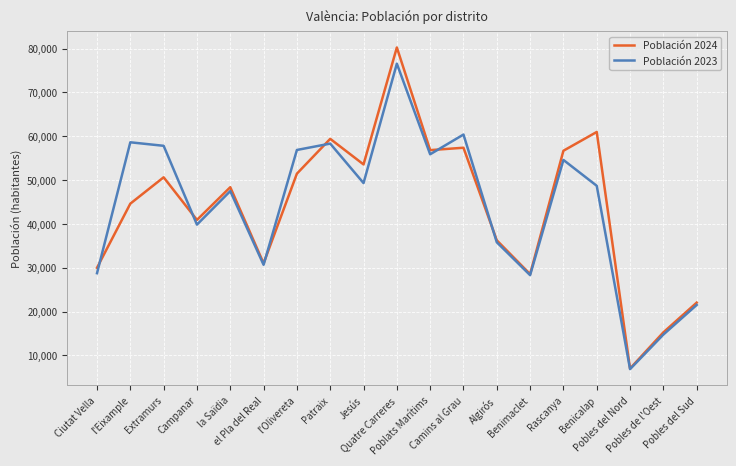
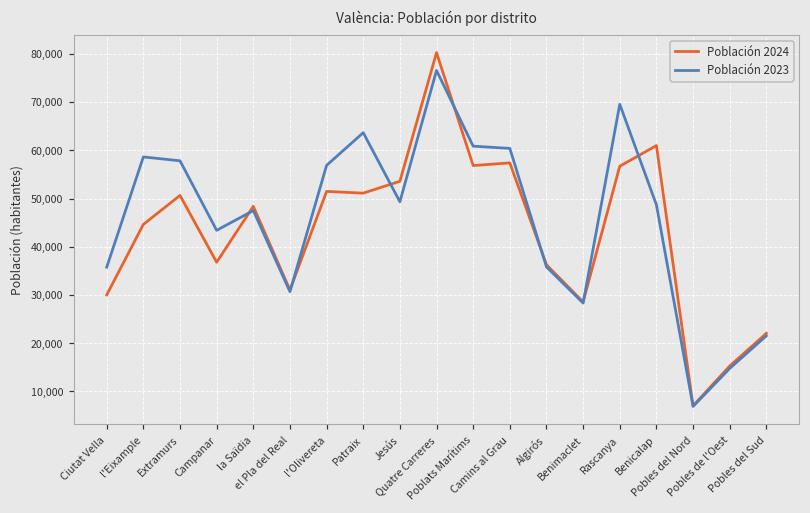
Población 2023, Ciutat Vella: 29,000 -> 36,000
Población 2024, Campanar: 41,000 -> 37,000
Población 2023, Campanar: 40,000 -> 43,000
Población 2024, Patraix: 59,000 -> 51,000
Población 2023, Patraix: 58,000 -> 64,000
Población 2023, Poblats Marítims: 56,000 -> 61,000
Población 2023, Rascanya: 55,000 -> 70,000
